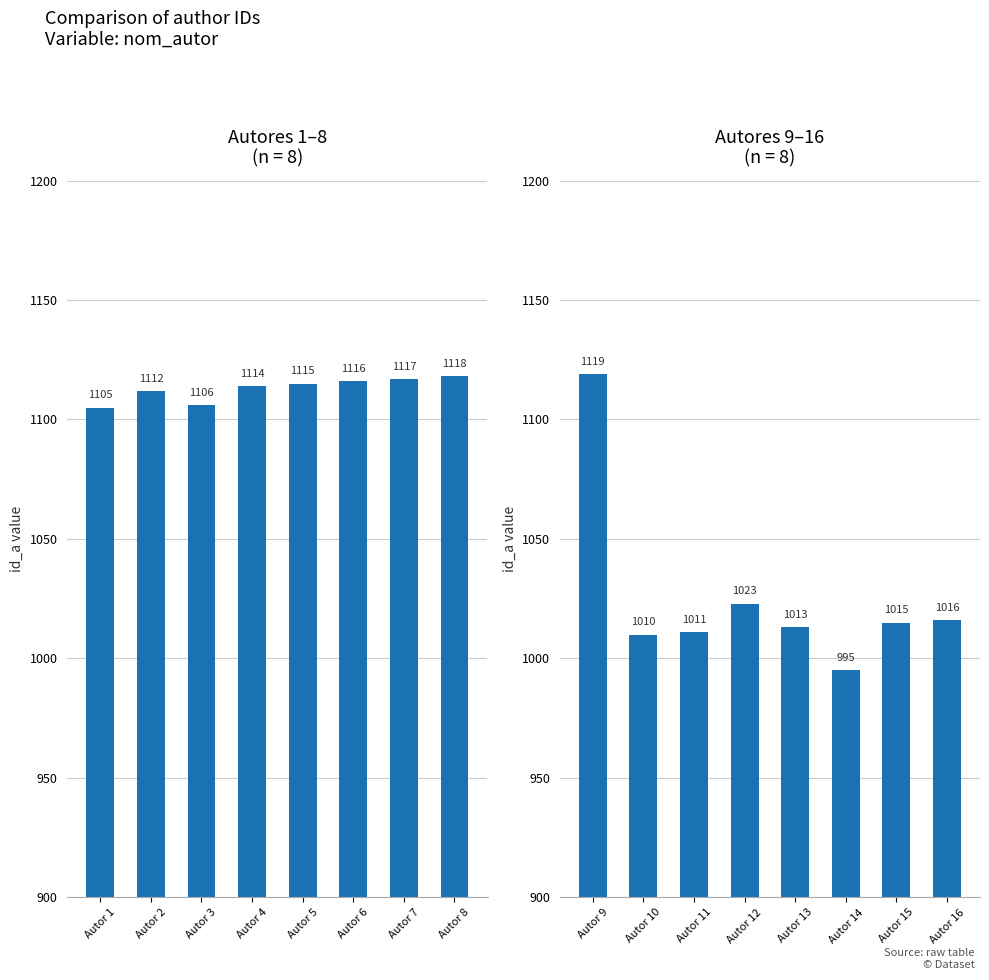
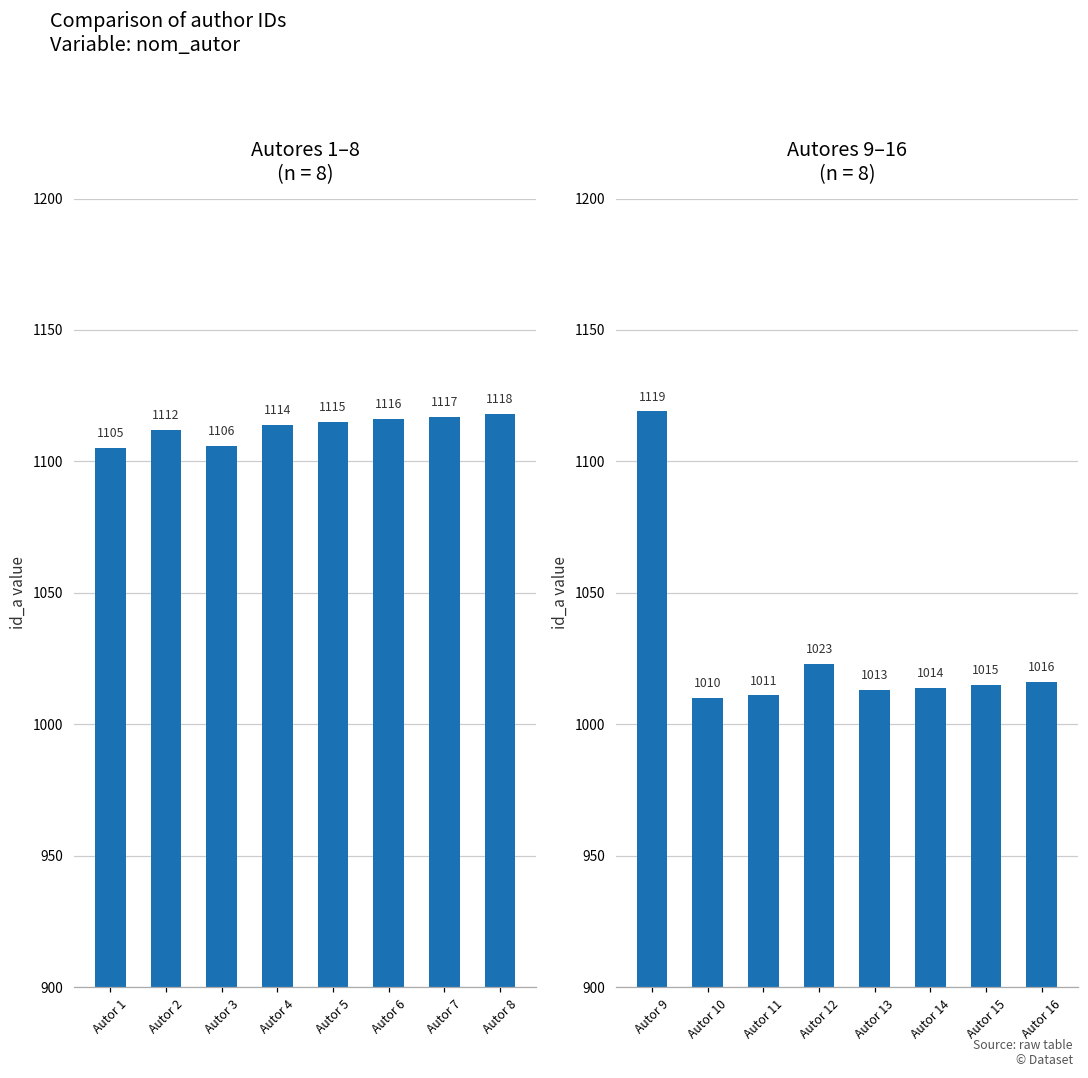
Autores 9–16 (n = 8), Autor 14: 995 -> 1014
